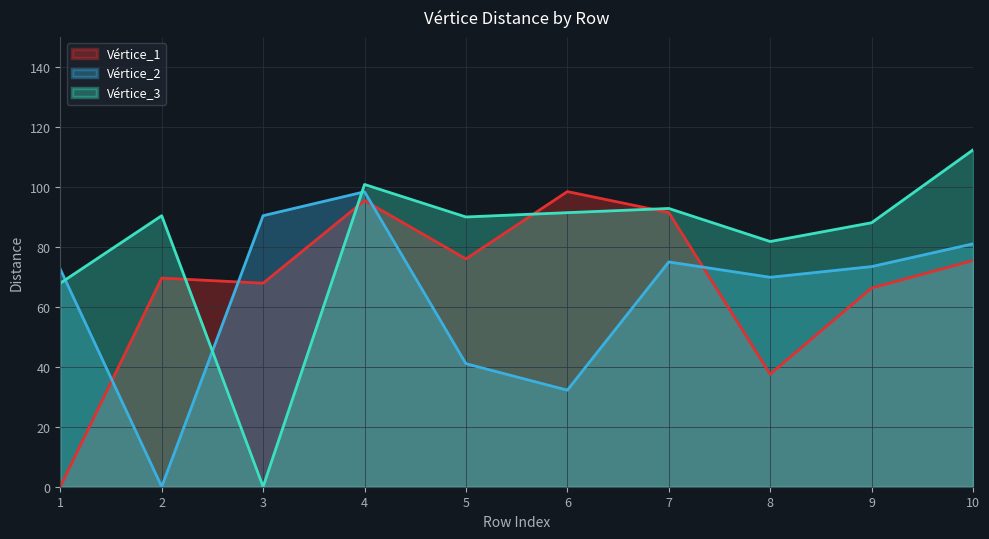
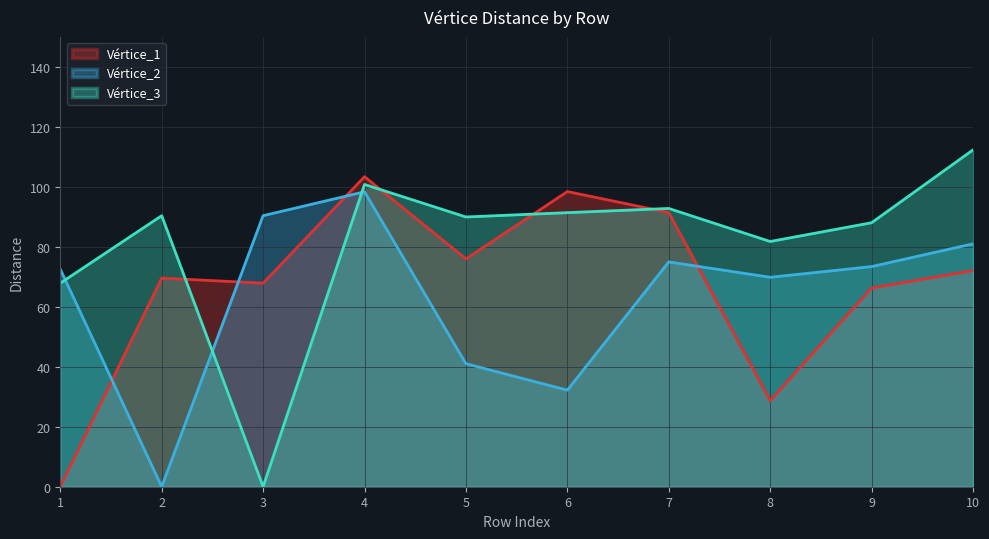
Vértice_1, 4: 95 -> 103
Vértice_1, 8: 38 -> 29
Vértice_1, 10: 75 -> 72
